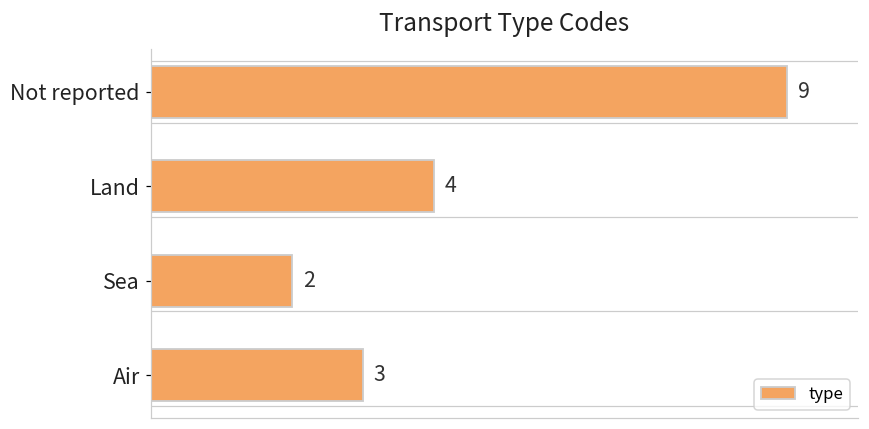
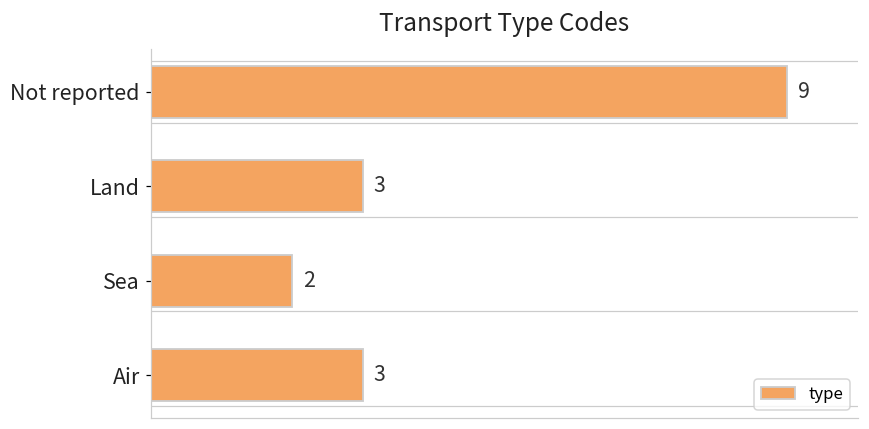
Land: 4 -> 3
